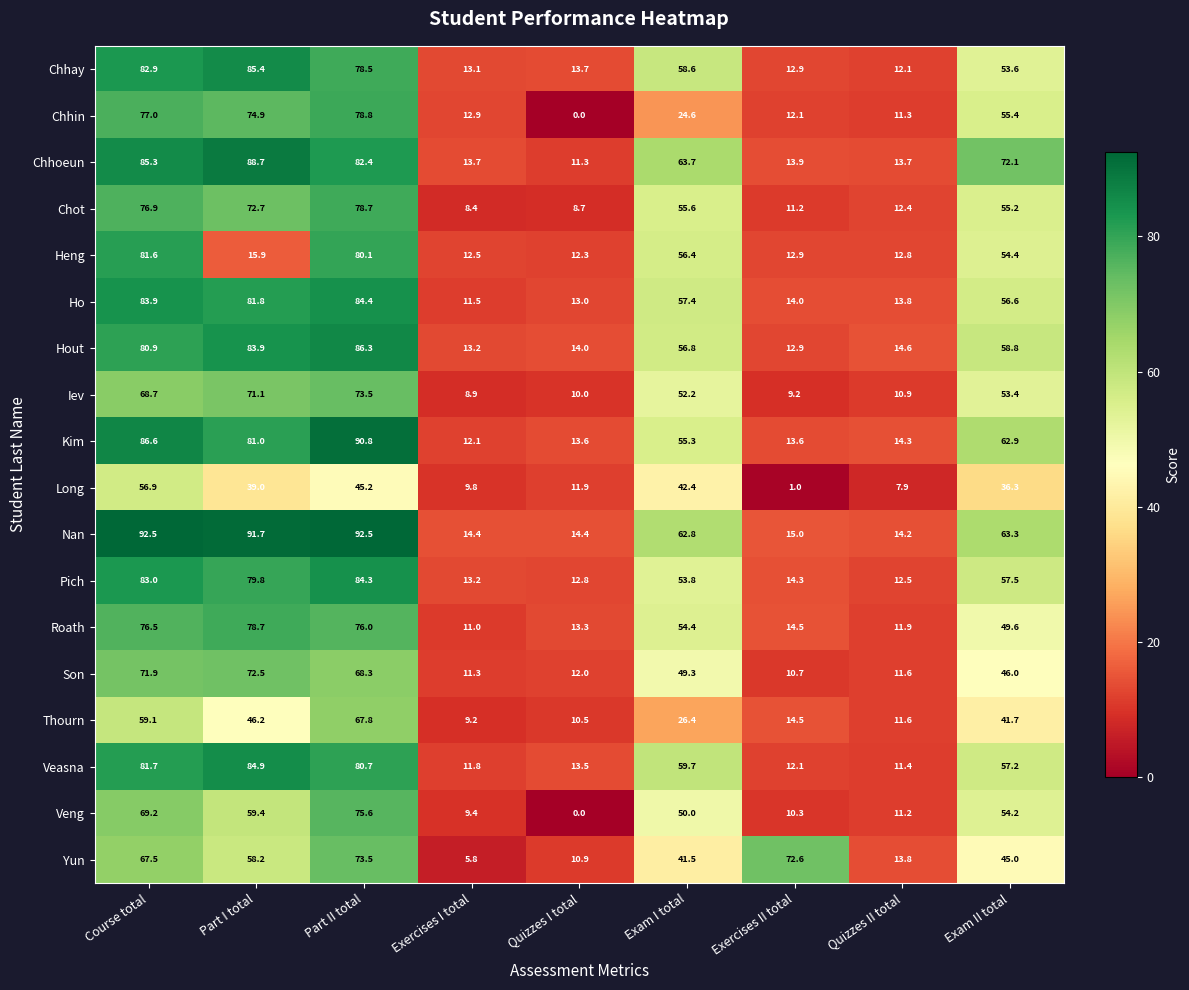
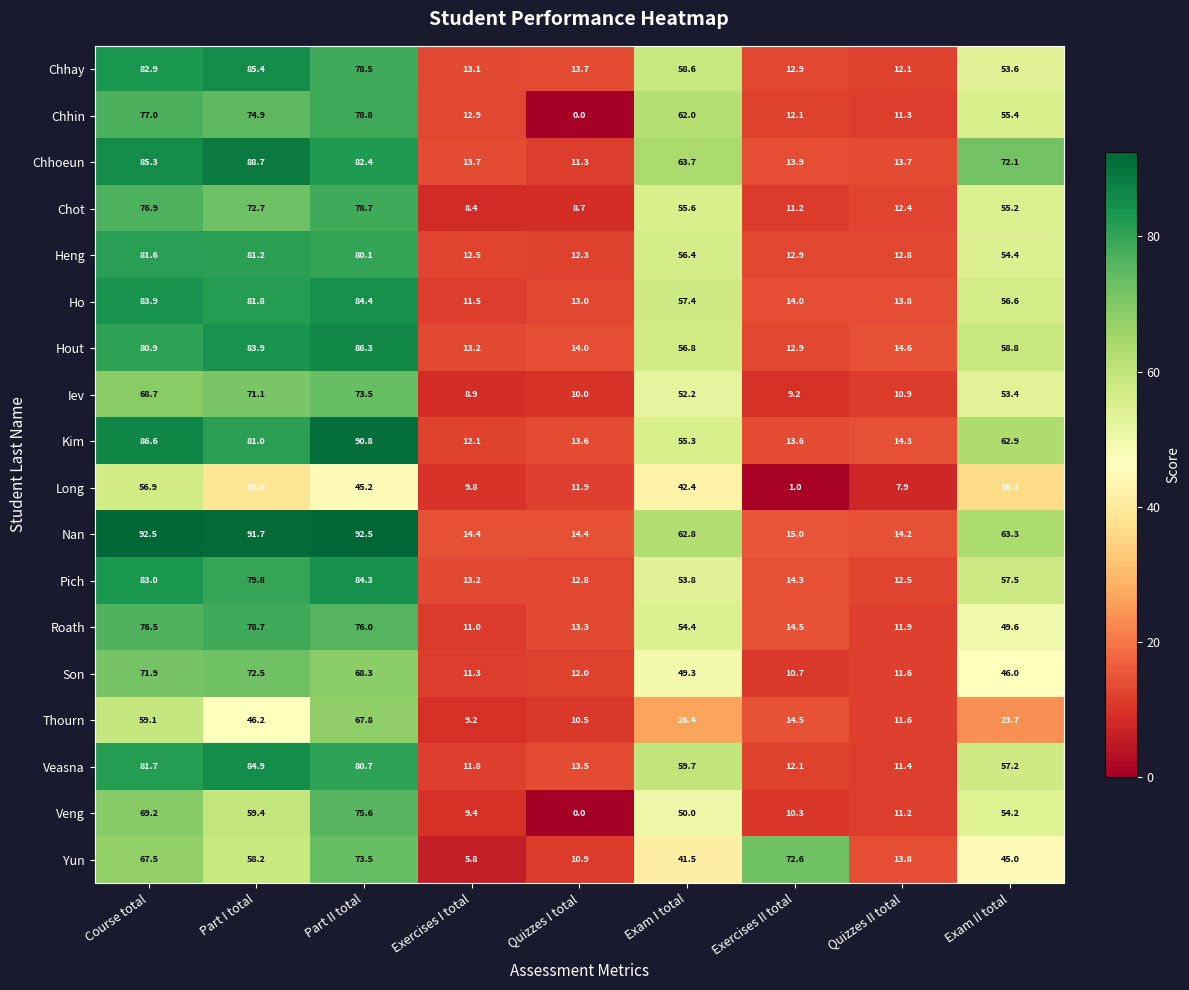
Chhin, Exam I total: 24.6 -> 62.0
Heng, Part I total: 15.9 -> 81.2
Thourn, Exam II total: 41.7 -> 23.7
